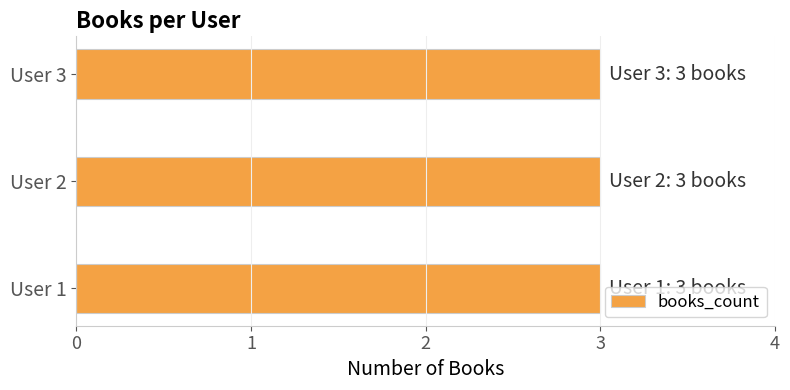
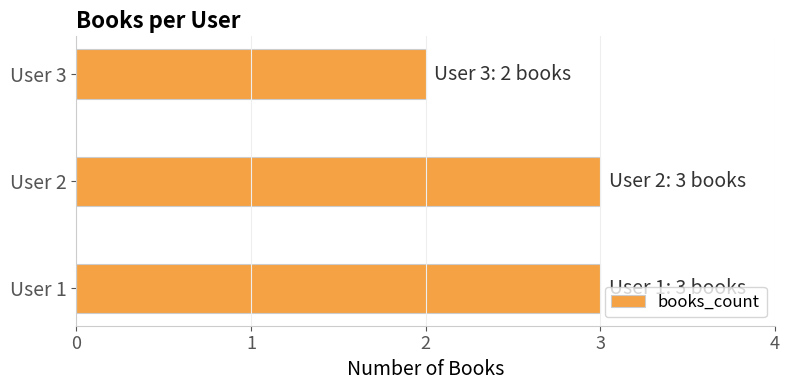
User 3: 3 -> 2
